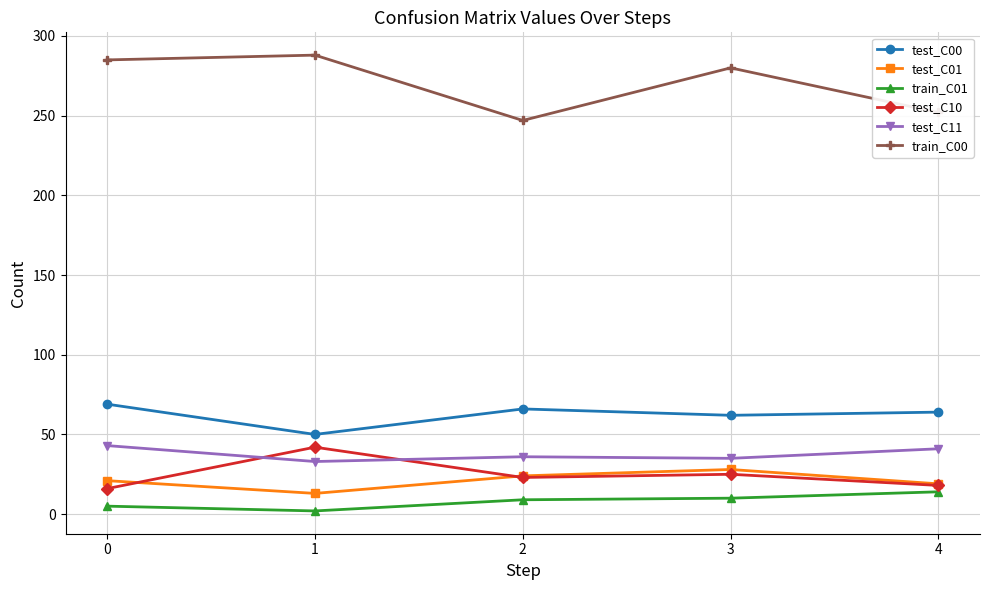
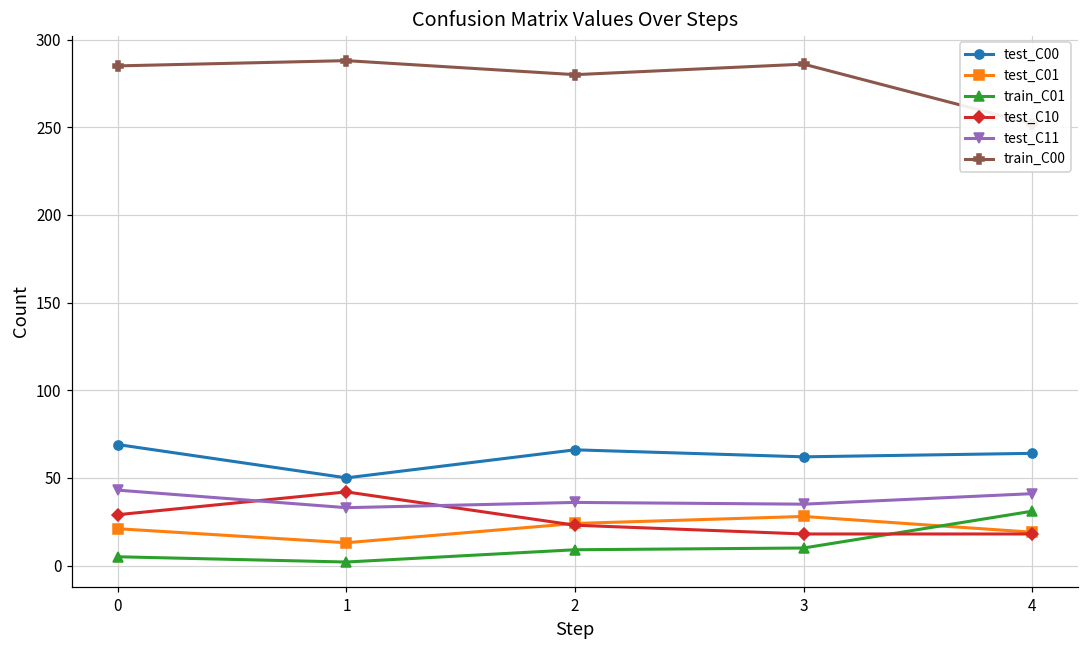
test_C10, 0: 16 -> 29
train_C00, 2: 247 -> 280
test_C10, 3: 25 -> 18
train_C00, 3: 280 -> 286
train_C01, 4: 14 -> 31
